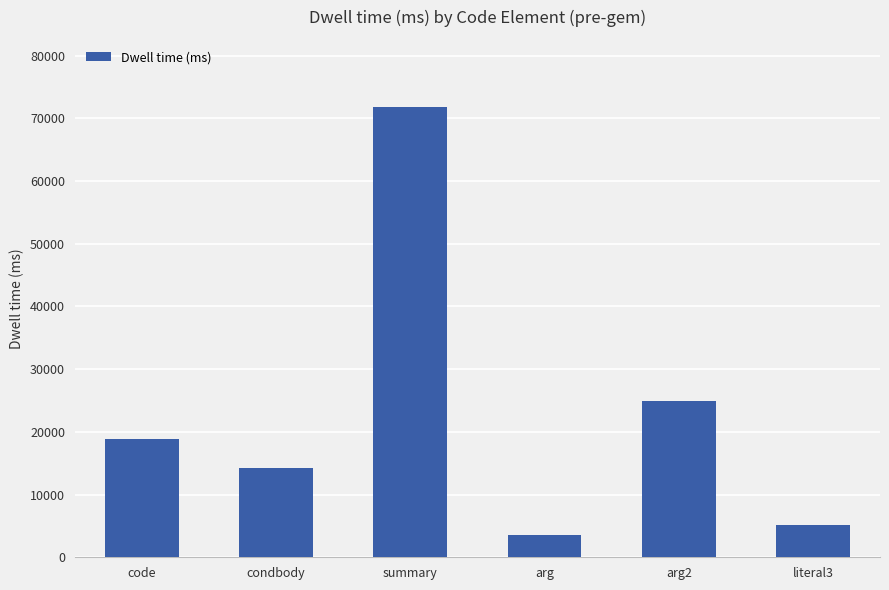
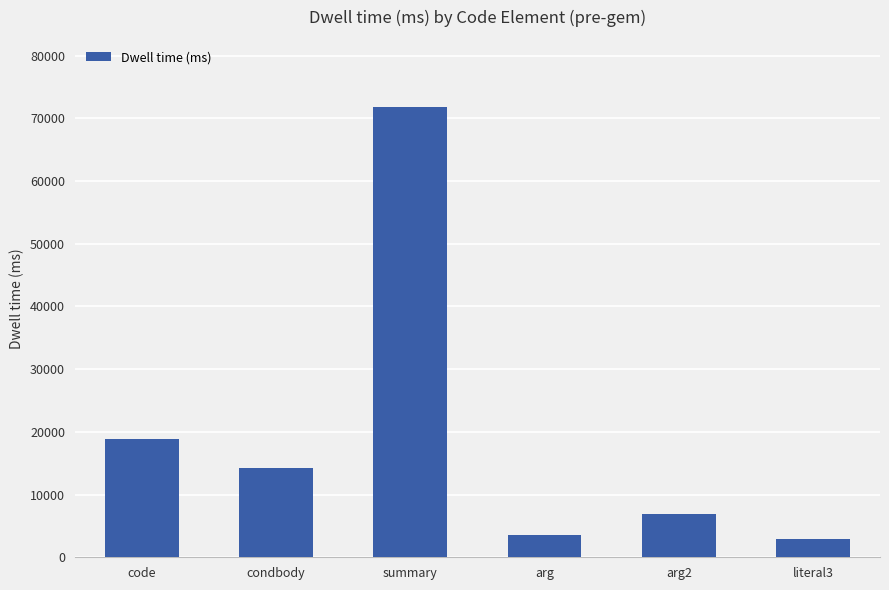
arg2: 25000 -> 7000
literal3: 5000 -> 3000
